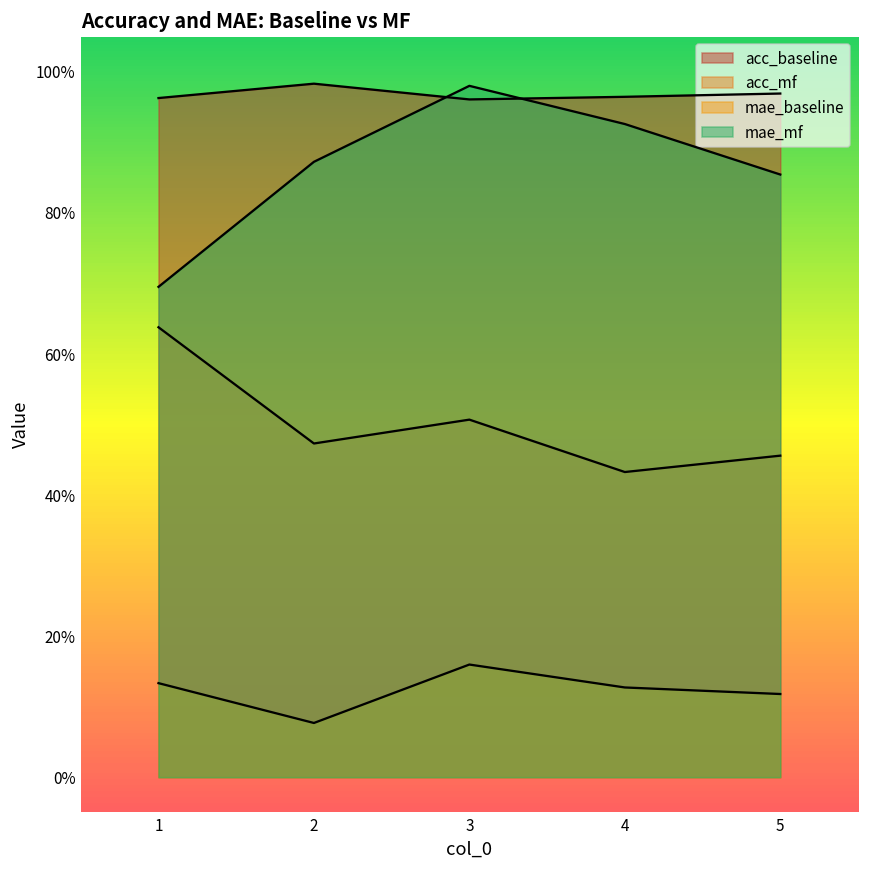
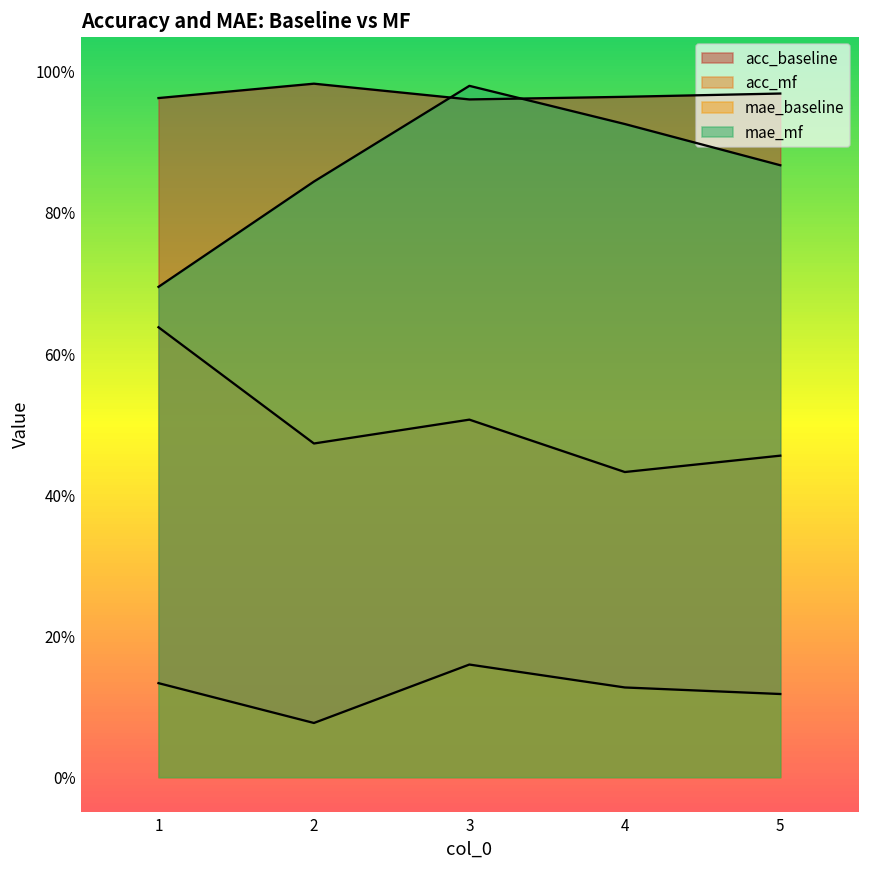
mae_mf, 2: 87% -> 84%
mae_mf, 5: 85% -> 87%
